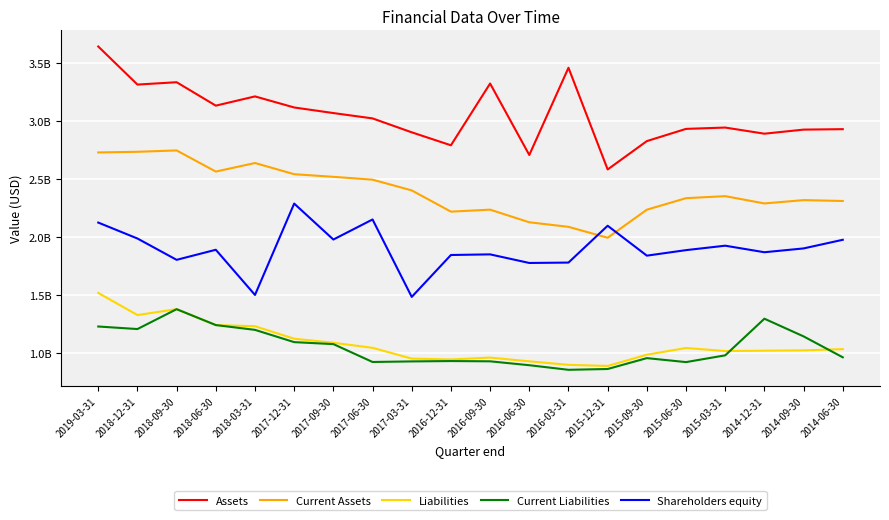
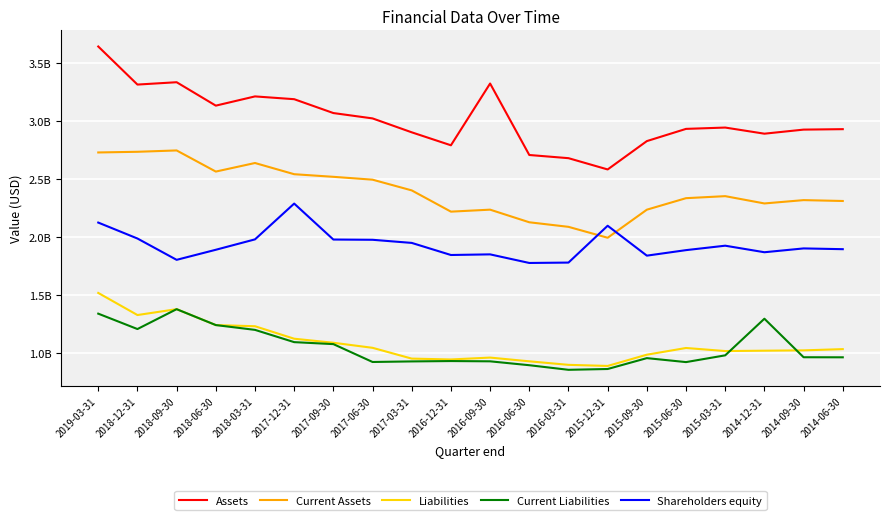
Current Liabilities, 2019-03-31: 1230000000 -> 1340000000
Shareholders equity, 2018-03-31: 1500000000 -> 1980000000
Assets, 2017-12-31: 3120000000 -> 3190000000
Shareholders equity, 2017-06-30: 2150000000 -> 1980000000
Shareholders equity, 2017-03-31: 1480000000 -> 1950000000
Assets, 2016-03-31: 3460000000 -> 2680000000
Current Liabilities, 2014-09-30: 1140000000 -> 960000000
Shareholders equity, 2014-06-30: 1980000000 -> 1890000000
